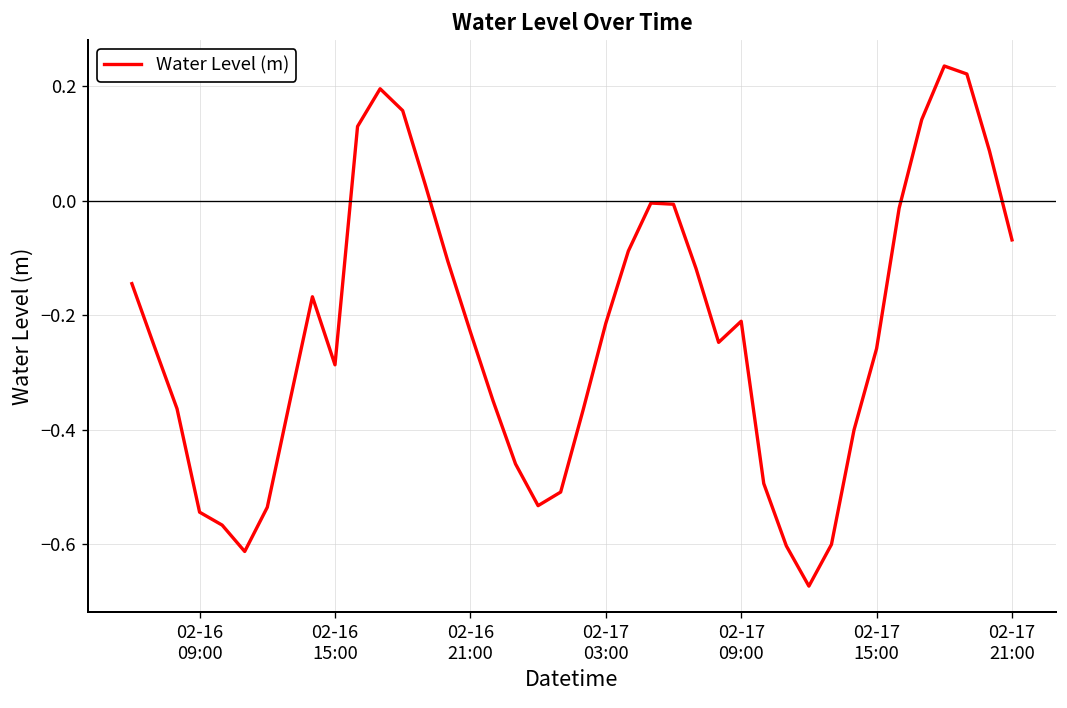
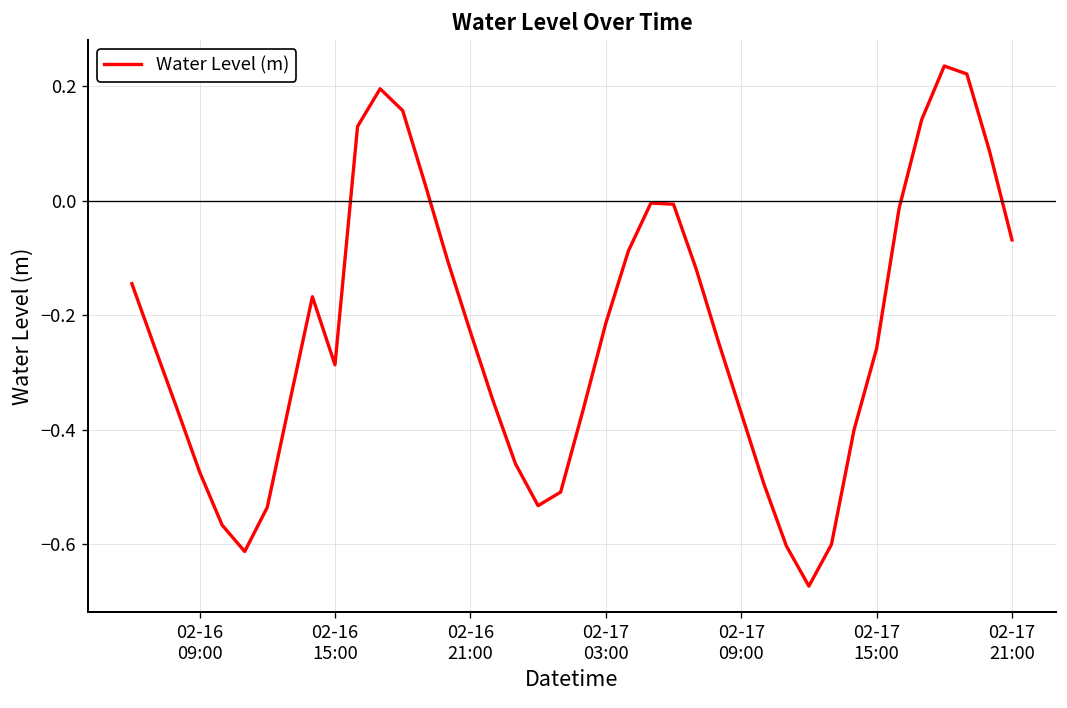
02-16 09:00: -0.54 -> -0.47
02-17 09:00: -0.21 -> -0.37
